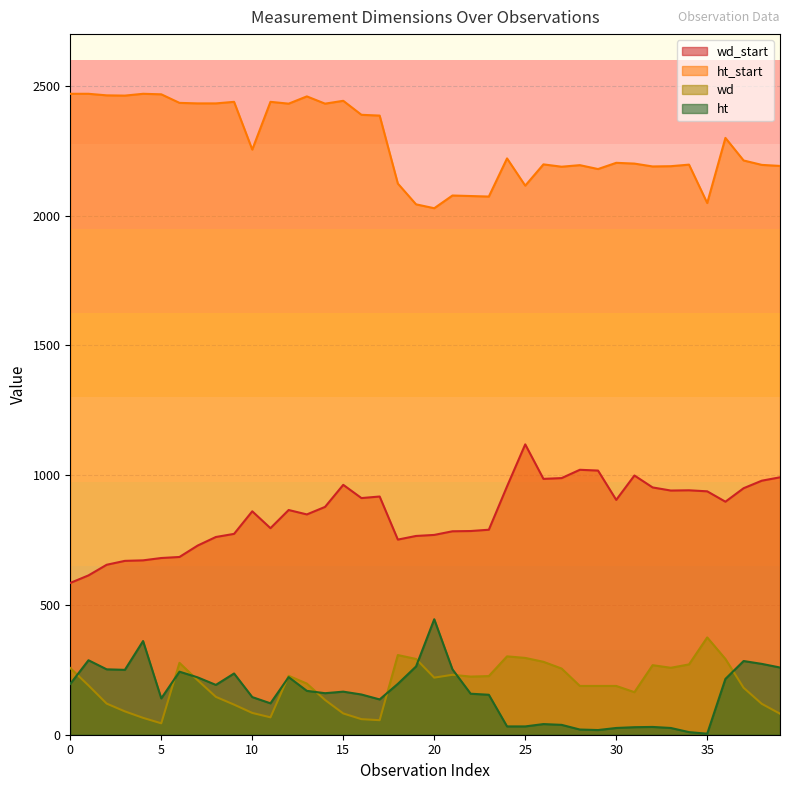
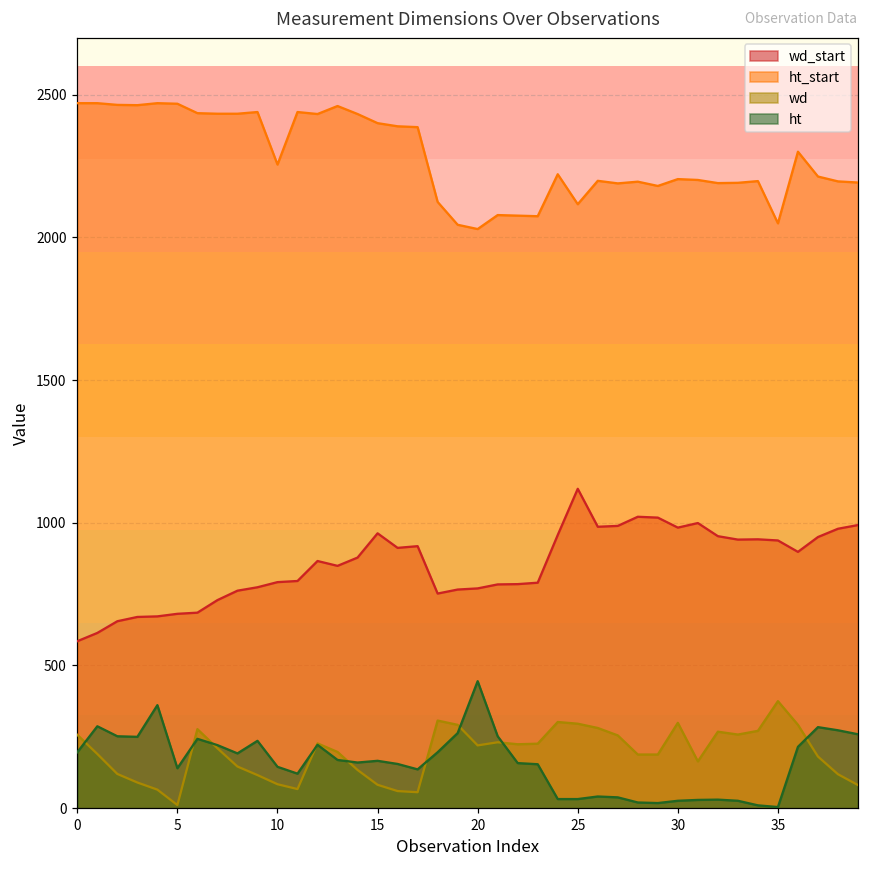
wd, 5: 40 -> 10
wd_start, 10: 860 -> 790
ht_start, 15: 2440 -> 2400
wd_start, 30: 910 -> 980
wd, 30: 190 -> 300
